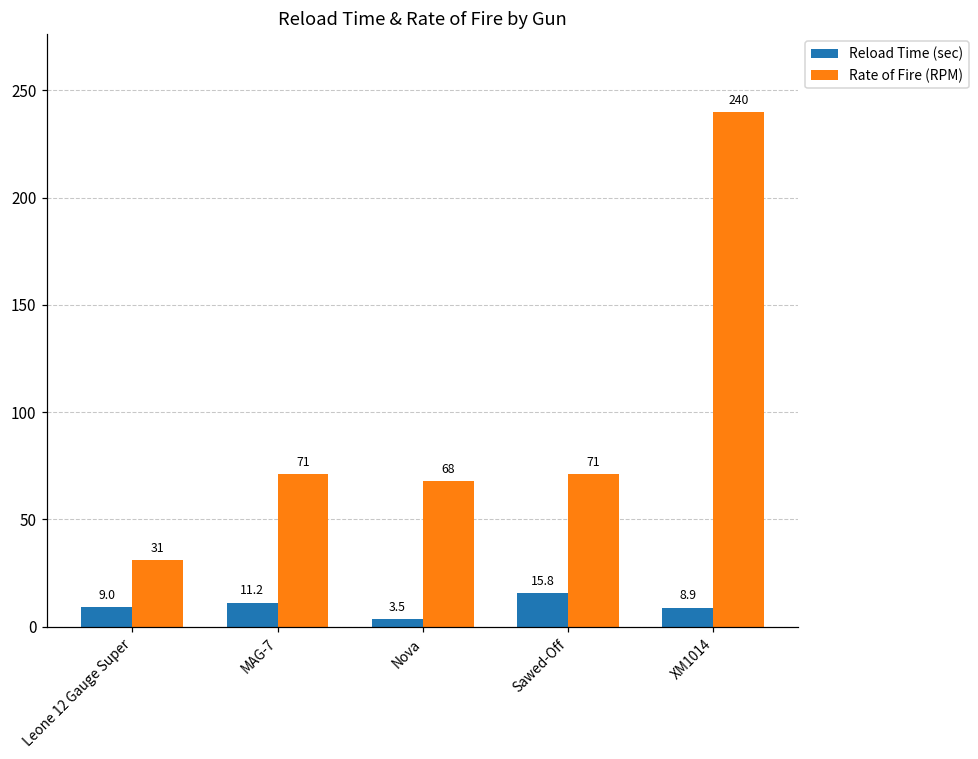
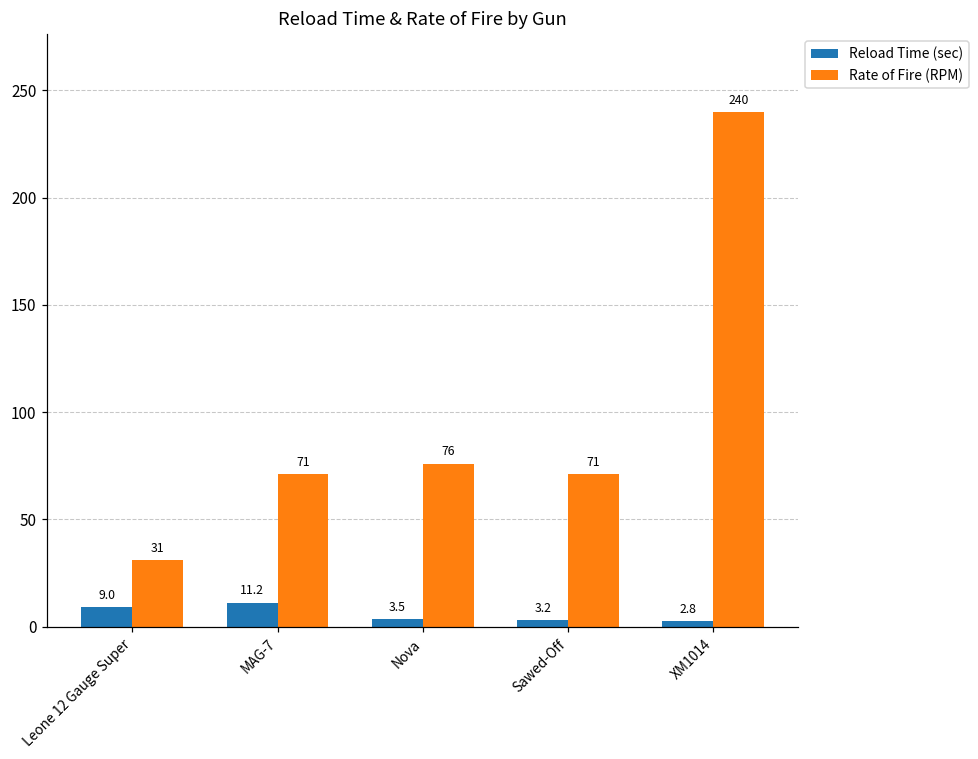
Rate of Fire (RPM), Nova: 68 -> 76
Reload Time (sec), Sawed-Off: 15.8 -> 3.2
Reload Time (sec), XM1014: 8.9 -> 2.8
